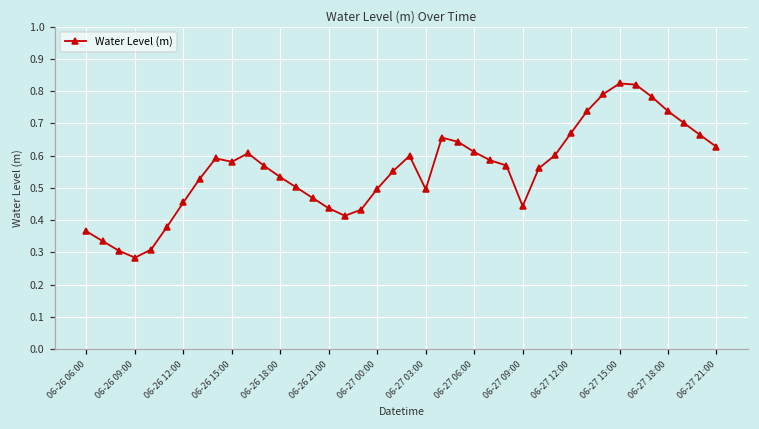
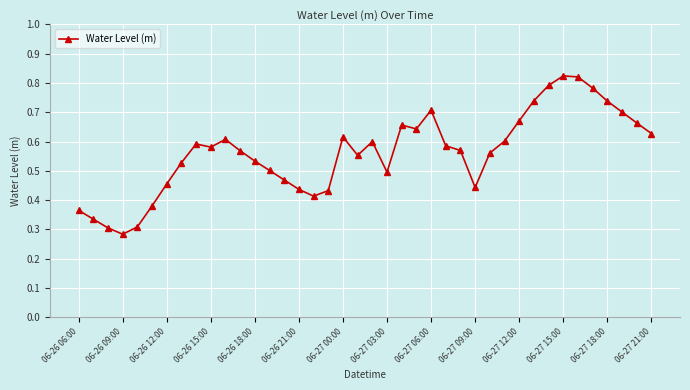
06-27 00:00: 0.50 -> 0.62
06-27 06:00: 0.61 -> 0.71
